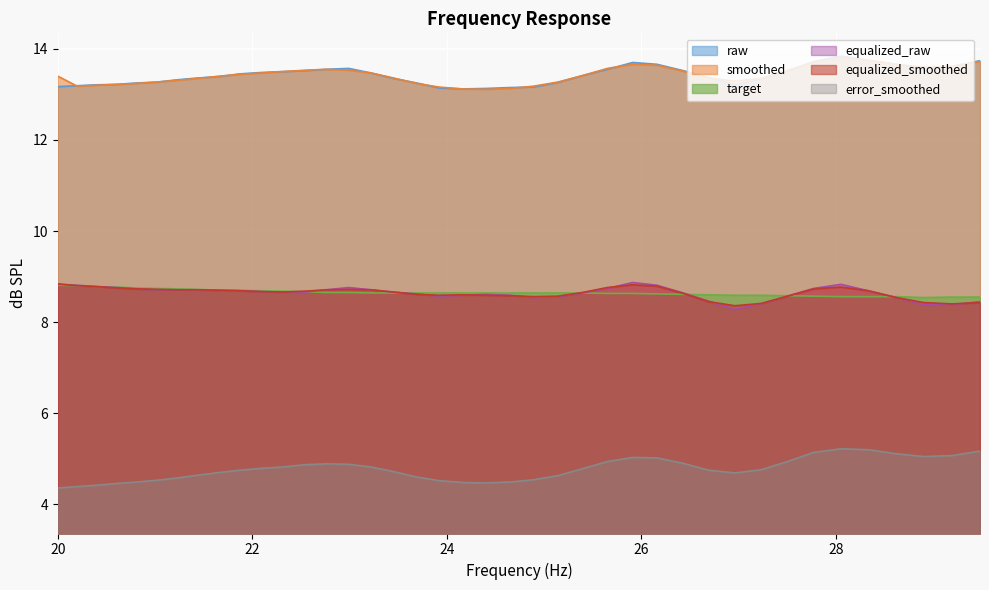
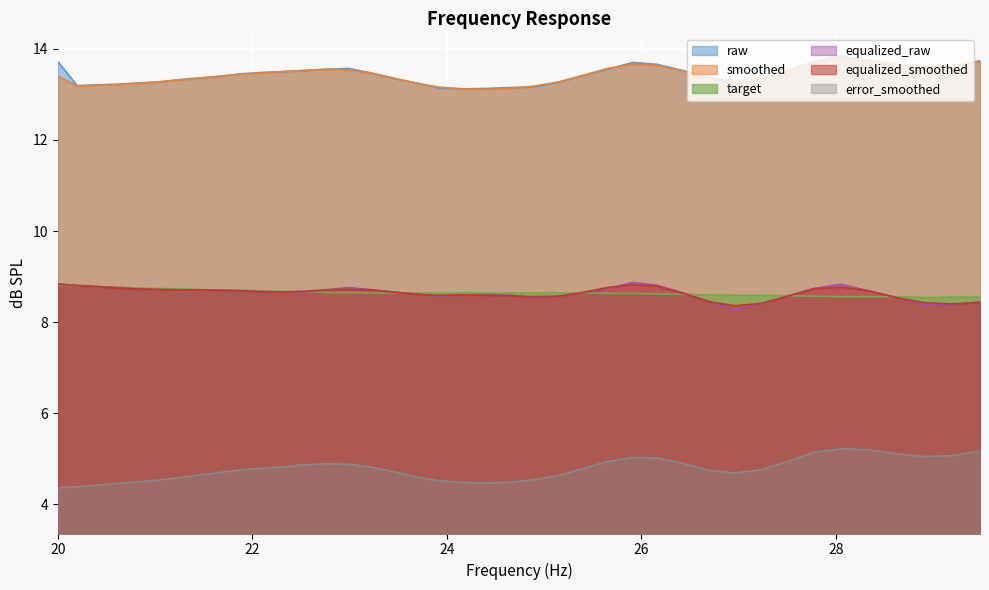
raw, 20: 13.2 -> 13.7
